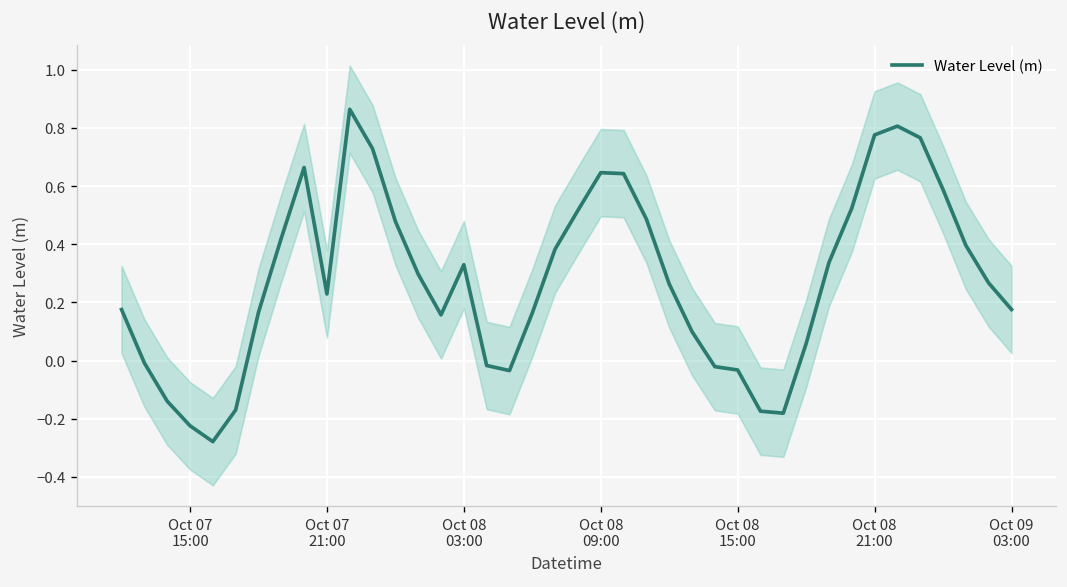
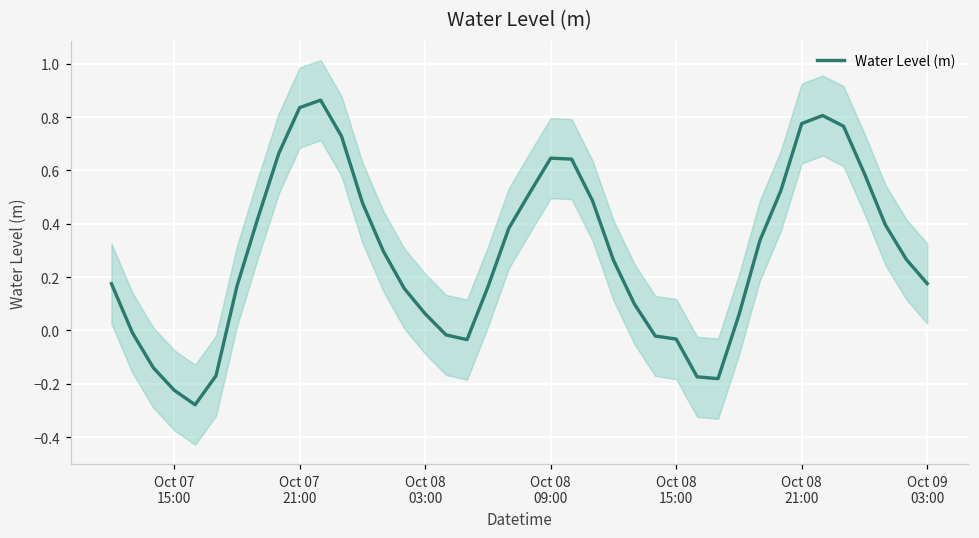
Water Level (m), Oct 07 21:00: 0.23 -> 0.84
Water Level (m), Oct 08 03:00: 0.33 -> 0.06
